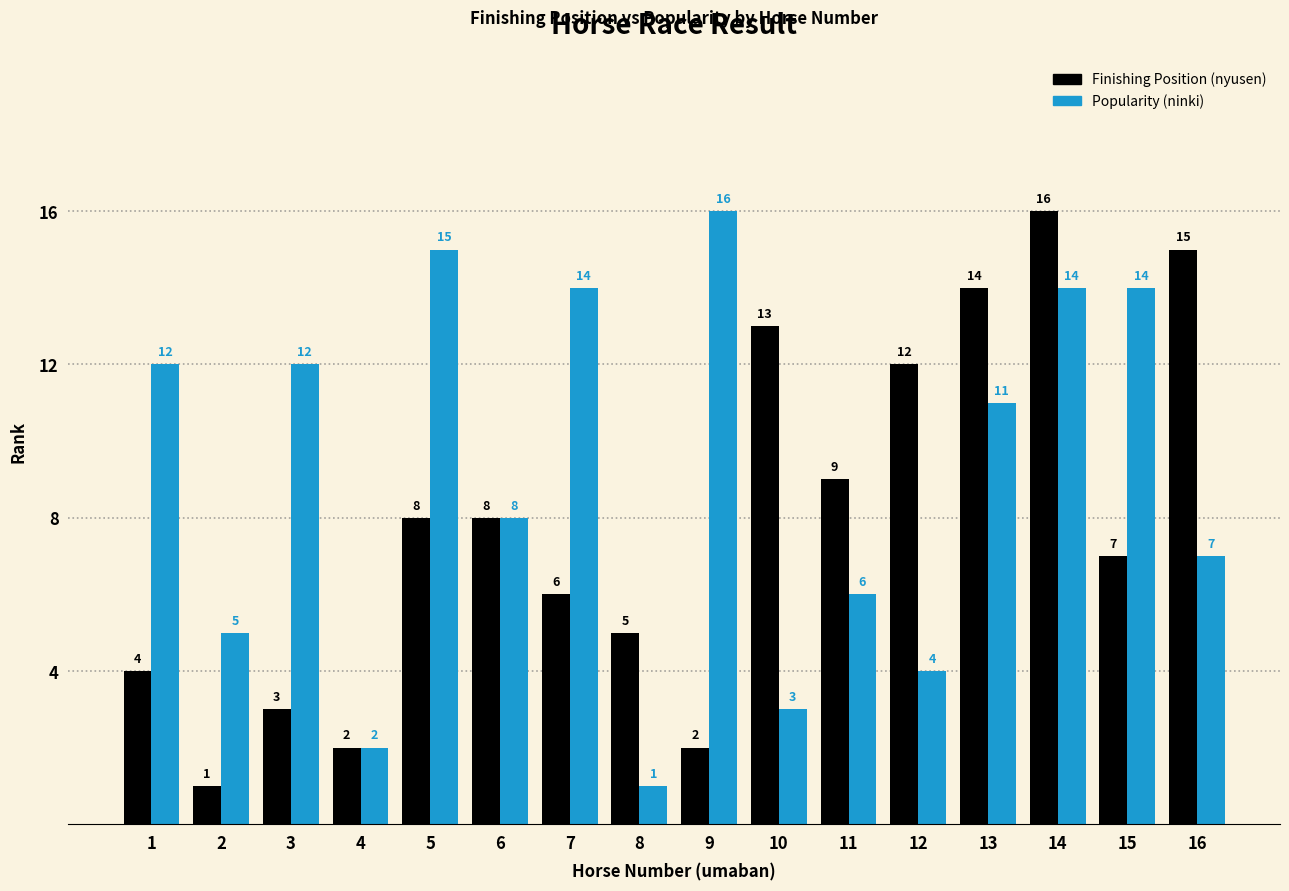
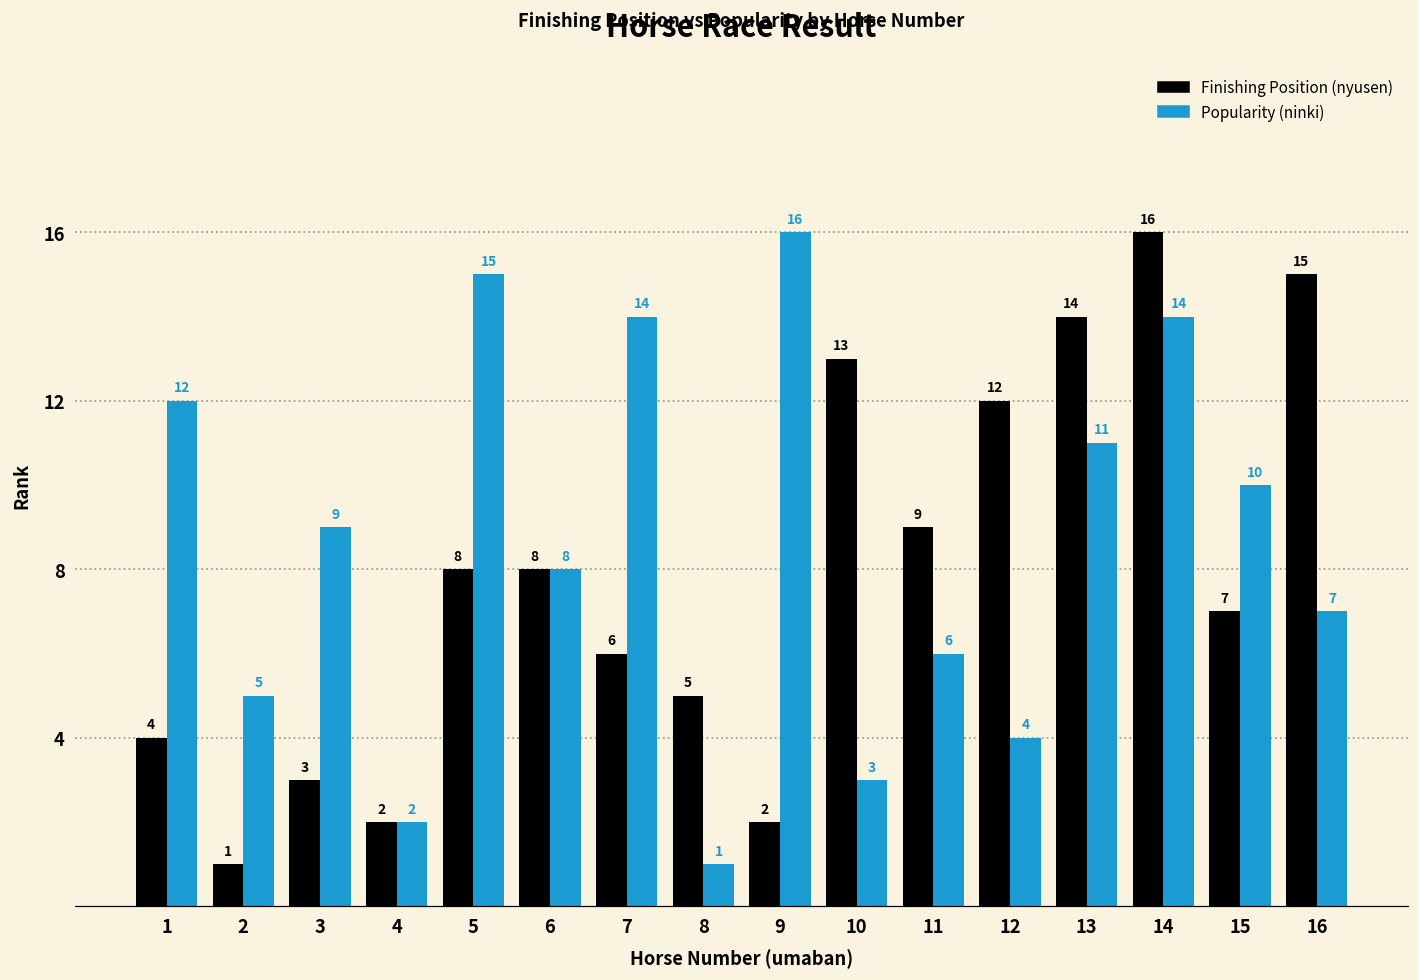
Popularity (ninki), 3: 12 -> 9
Popularity (ninki), 15: 14 -> 10
